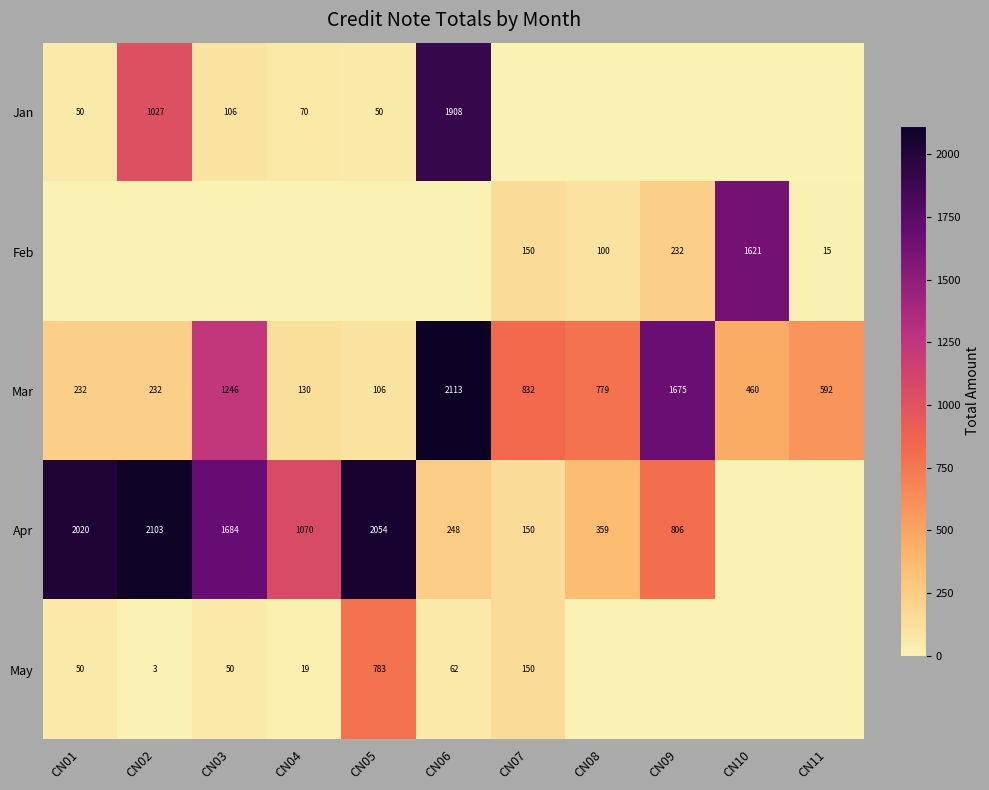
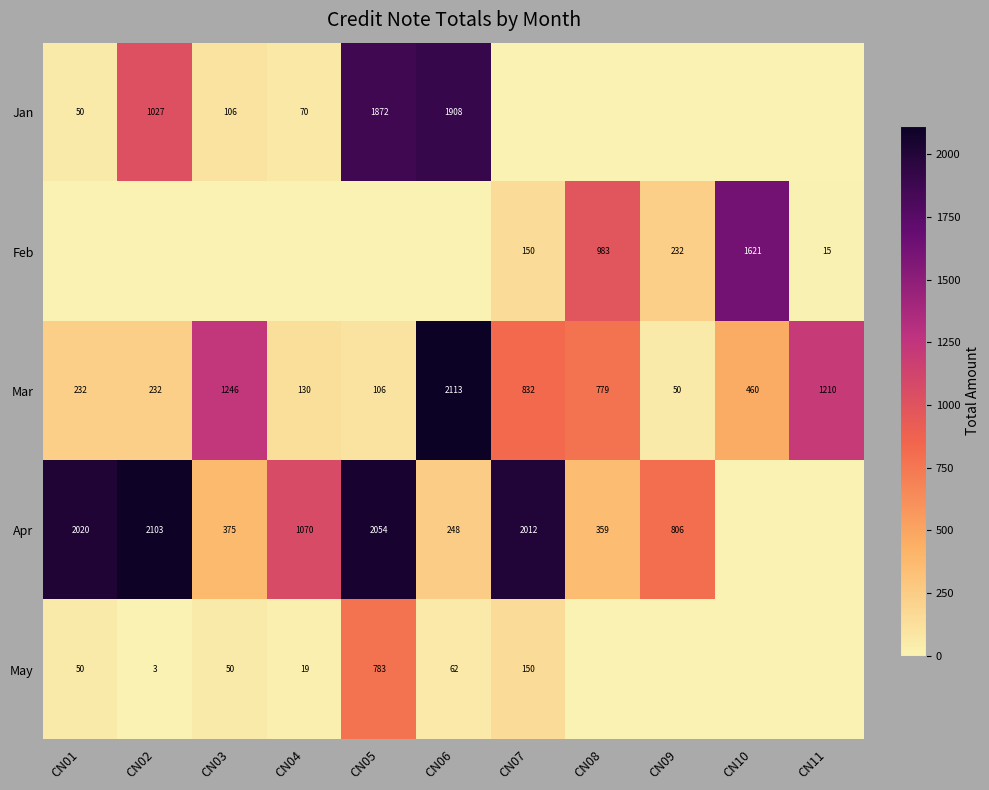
Jan, CN05: 50 -> 1872
Feb, CN08: 100 -> 983
Mar, CN09: 1675 -> 50
Mar, CN11: 592 -> 1210
Apr, CN03: 1684 -> 375
Apr, CN07: 150 -> 2012
